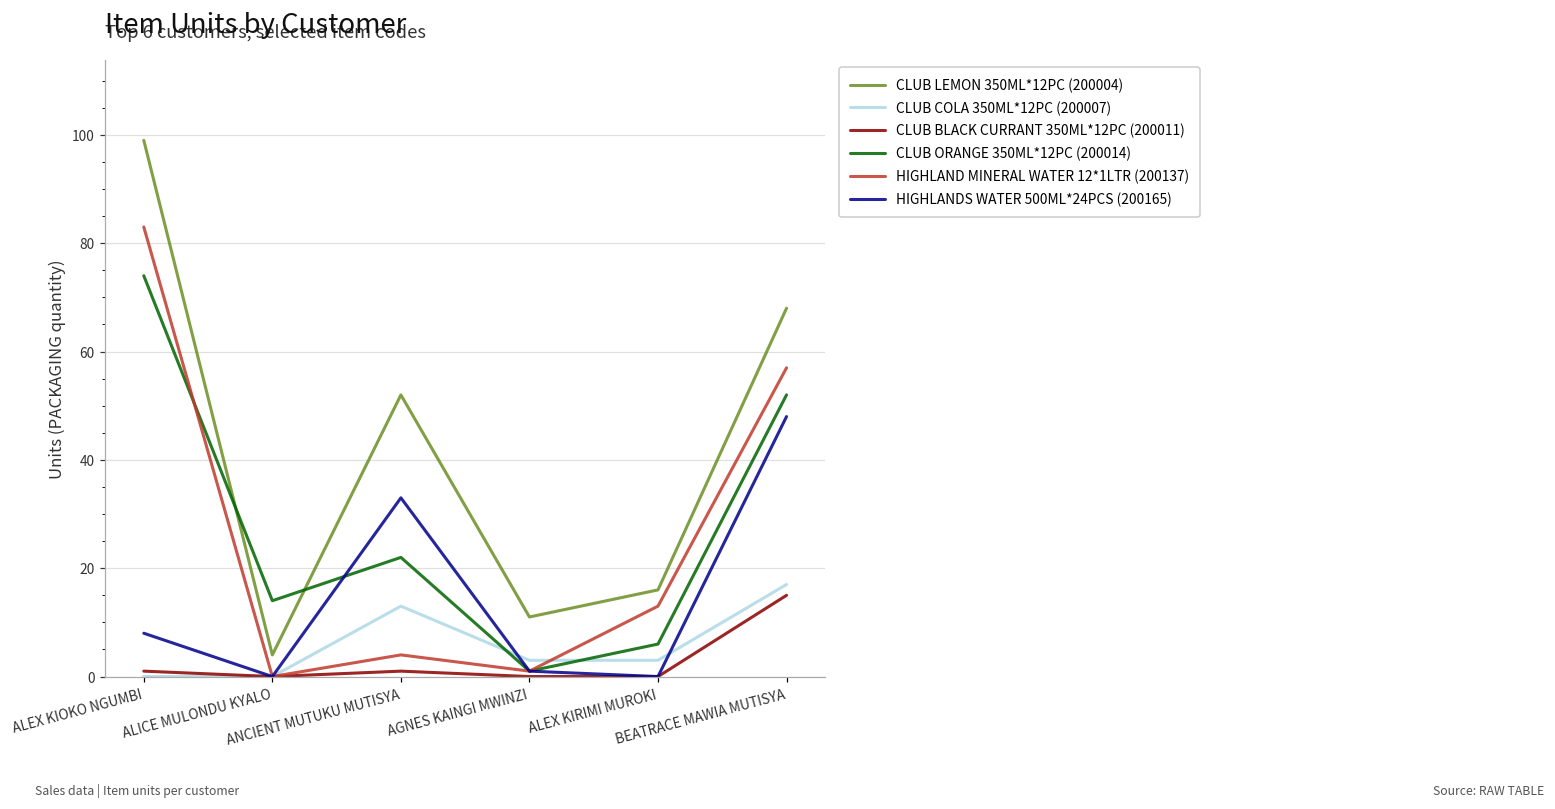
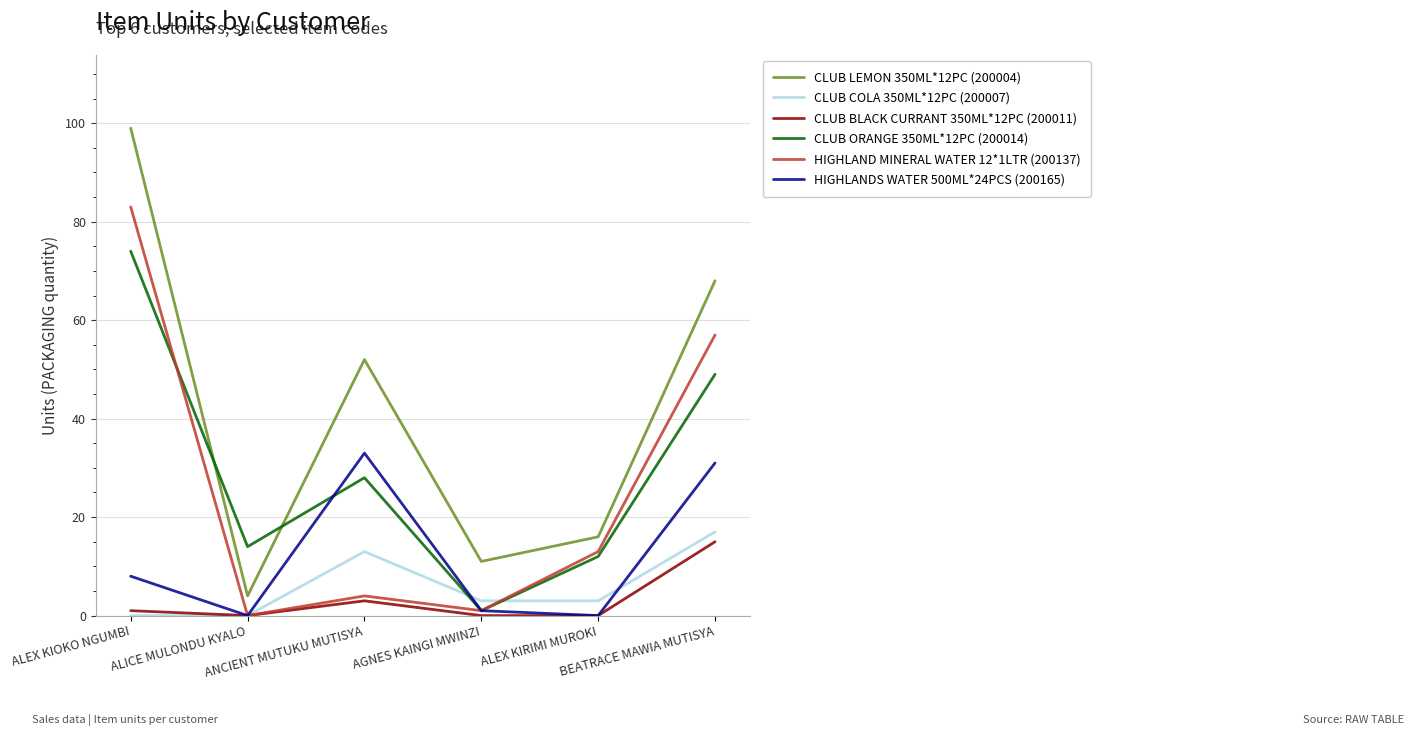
CLUB BLACK CURRANT 350ML*12PC (200011), ANCIENT MUTUKU MUTISYA: 1 -> 3
CLUB ORANGE 350ML*12PC (200014), ANCIENT MUTUKU MUTISYA: 22 -> 28
CLUB ORANGE 350ML*12PC (200014), ALEX KIRIMI MUROKI: 6 -> 12
CLUB ORANGE 350ML*12PC (200014), BEATRACE MAWIA MUTISYA: 52 -> 49
HIGHLANDS WATER 500ML*24PCS (200165), BEATRACE MAWIA MUTISYA: 48 -> 31
